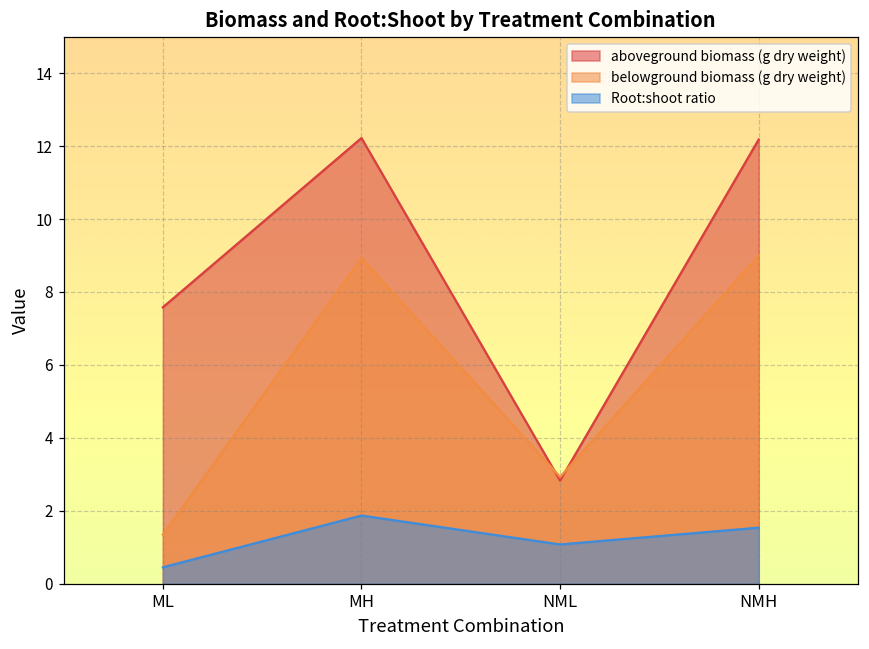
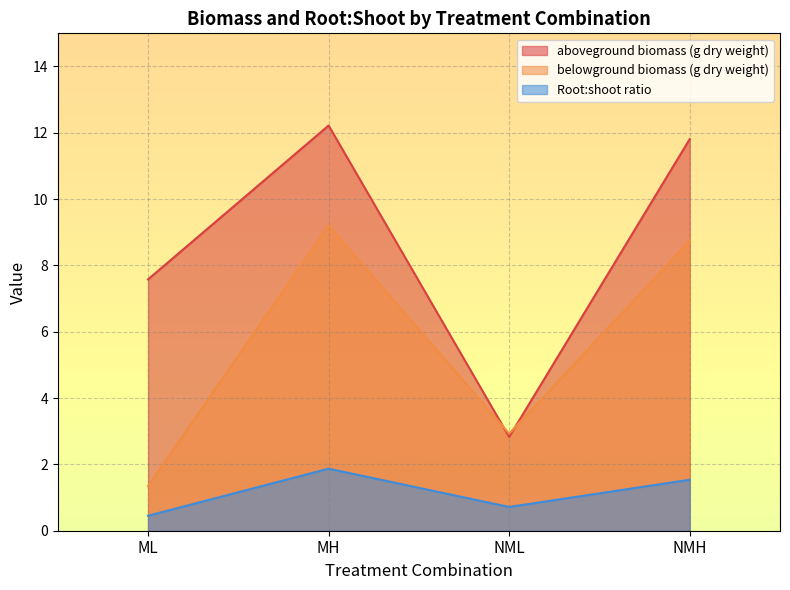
belowground biomass (g dry weight), MH: 8.9 -> 9.2
Root:shoot ratio, NML: 1.1 -> 0.7
aboveground biomass (g dry weight), NMH: 12.2 -> 11.8
belowground biomass (g dry weight), NMH: 9.0 -> 8.8
